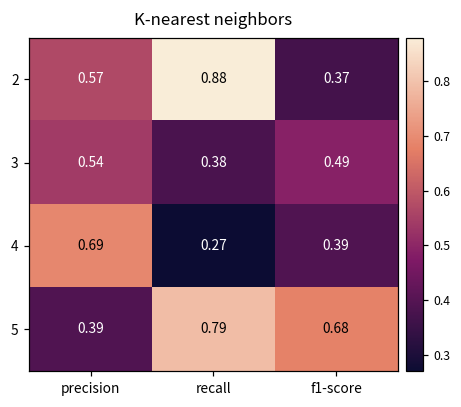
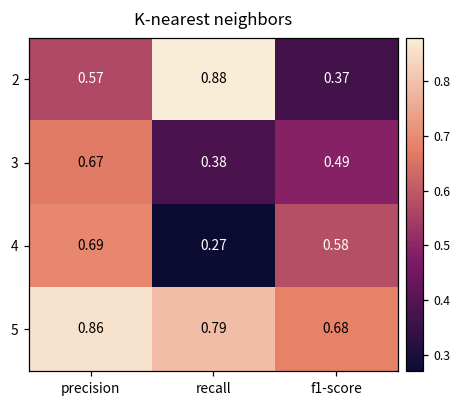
3, precision: 0.54 -> 0.67
4, f1-score: 0.39 -> 0.58
5, precision: 0.39 -> 0.86
